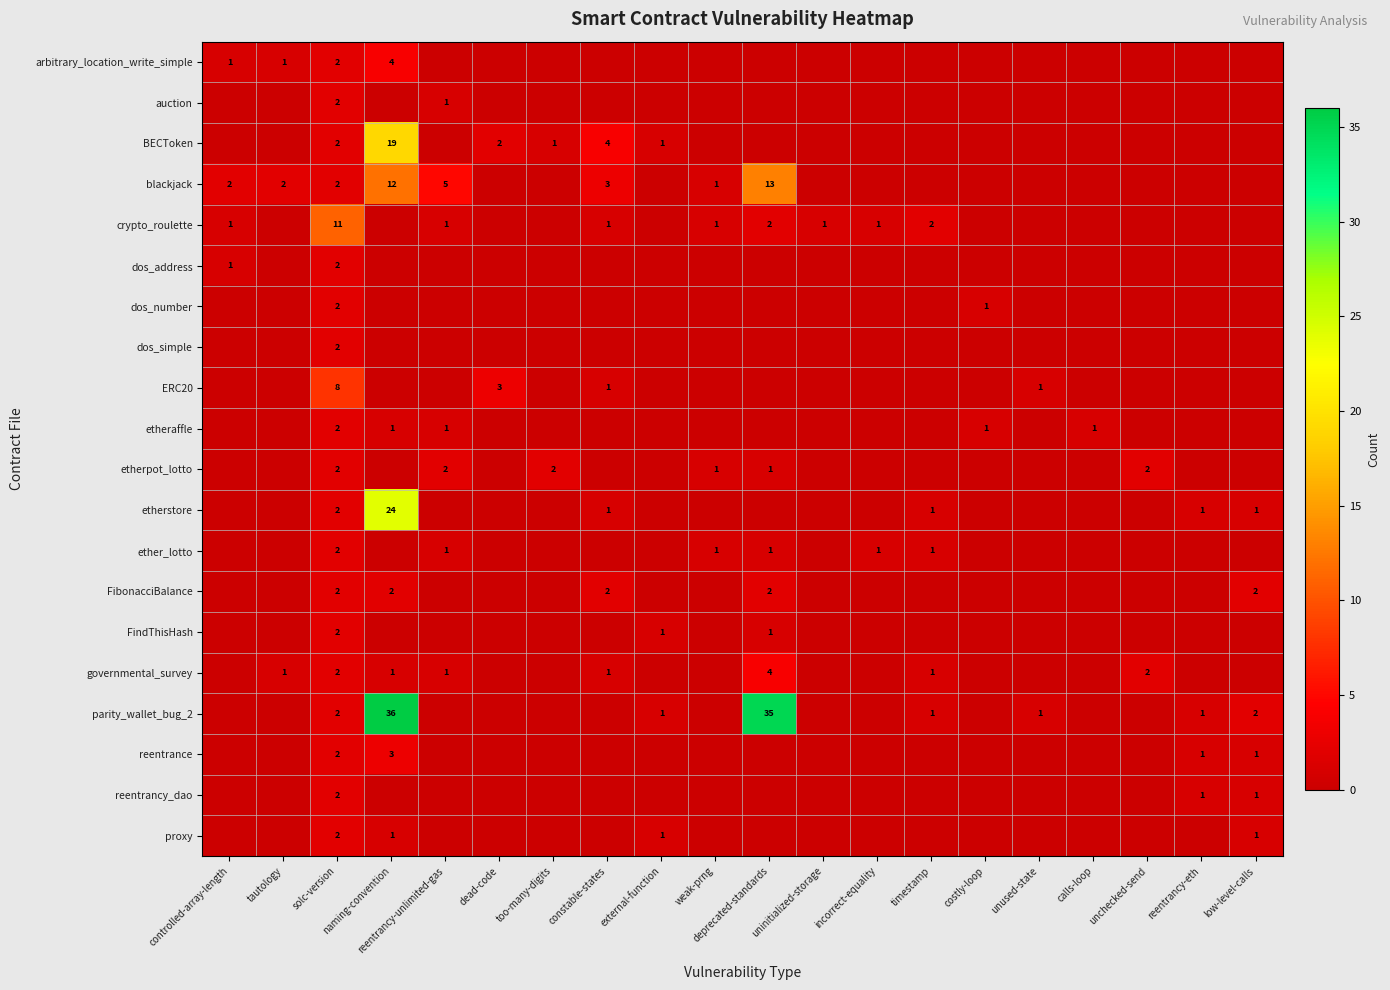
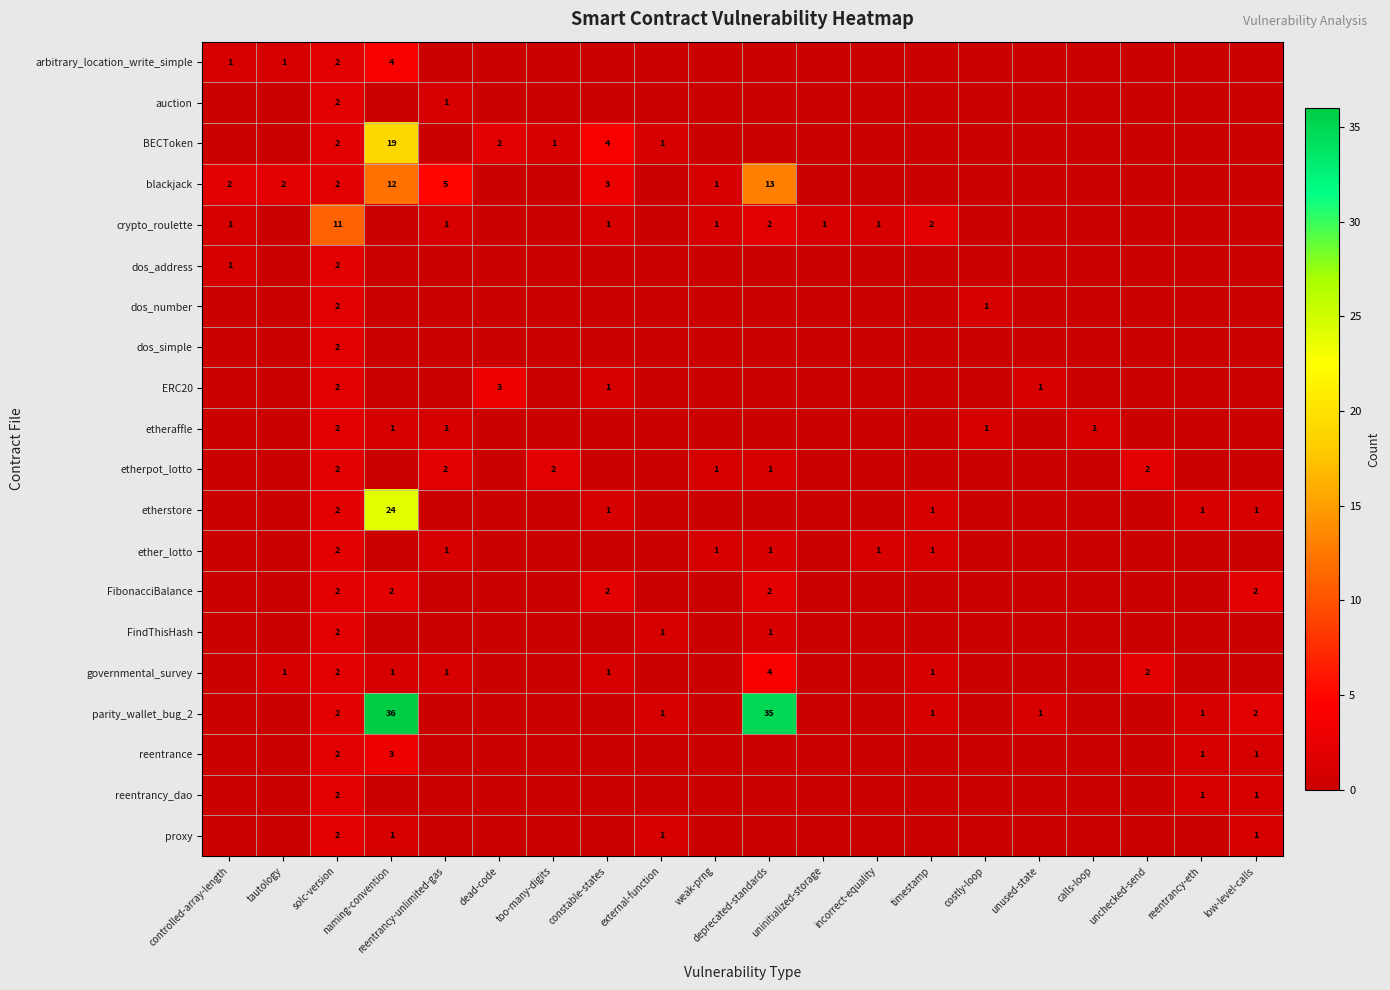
ERC20, solc-version: 8 -> 2
